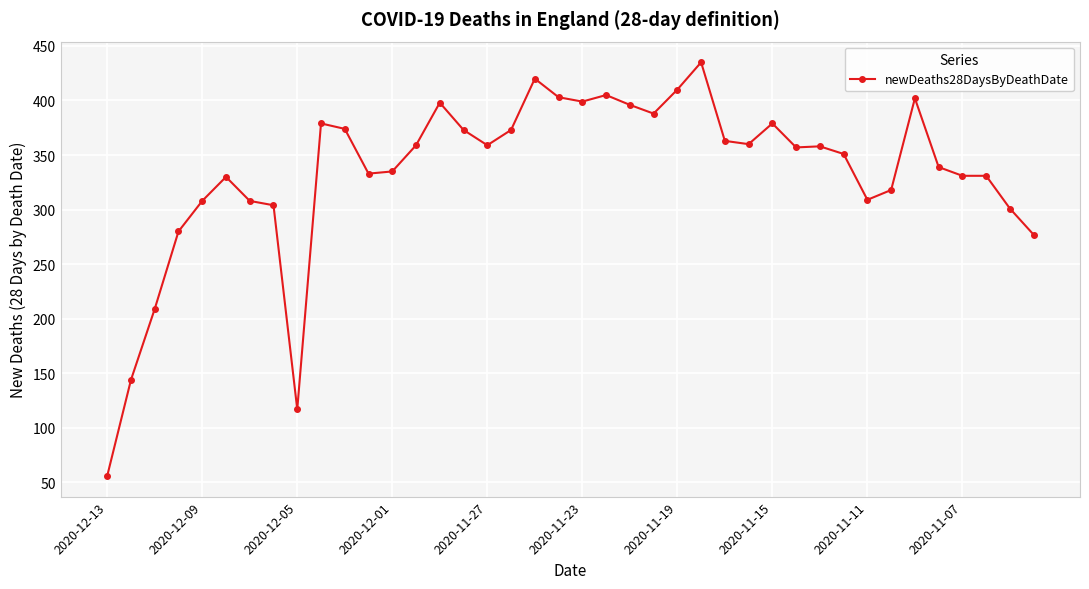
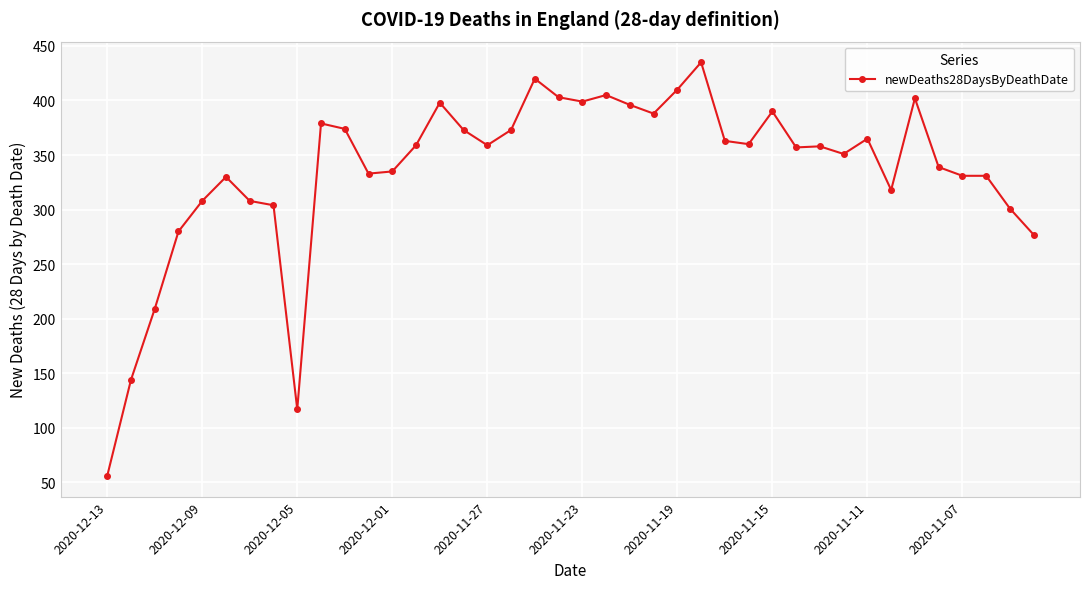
2020-11-15: 379 -> 390
2020-11-11: 309 -> 365
